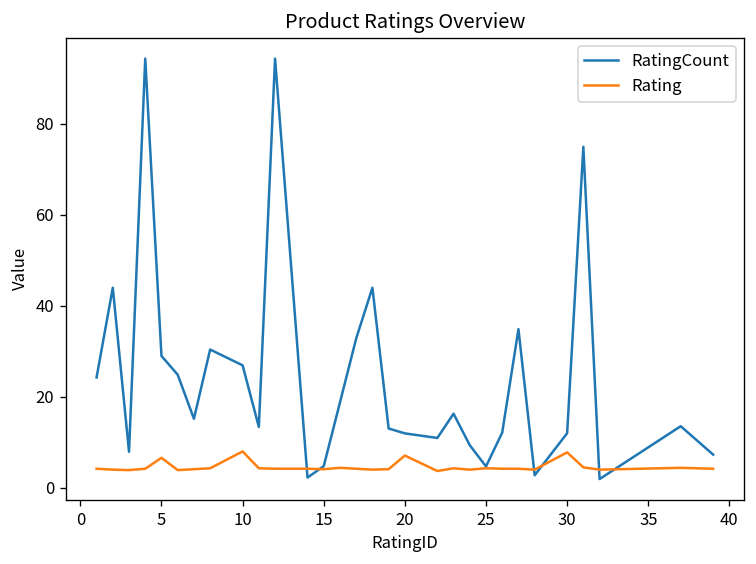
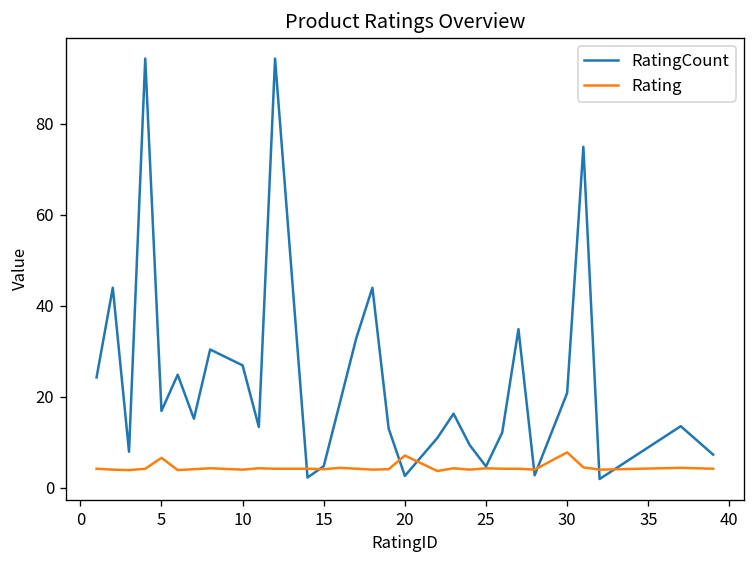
RatingCount, 5: 29 -> 17
Rating, 10: 8 -> 4
RatingCount, 20: 12 -> 3
RatingCount, 30: 12 -> 21
